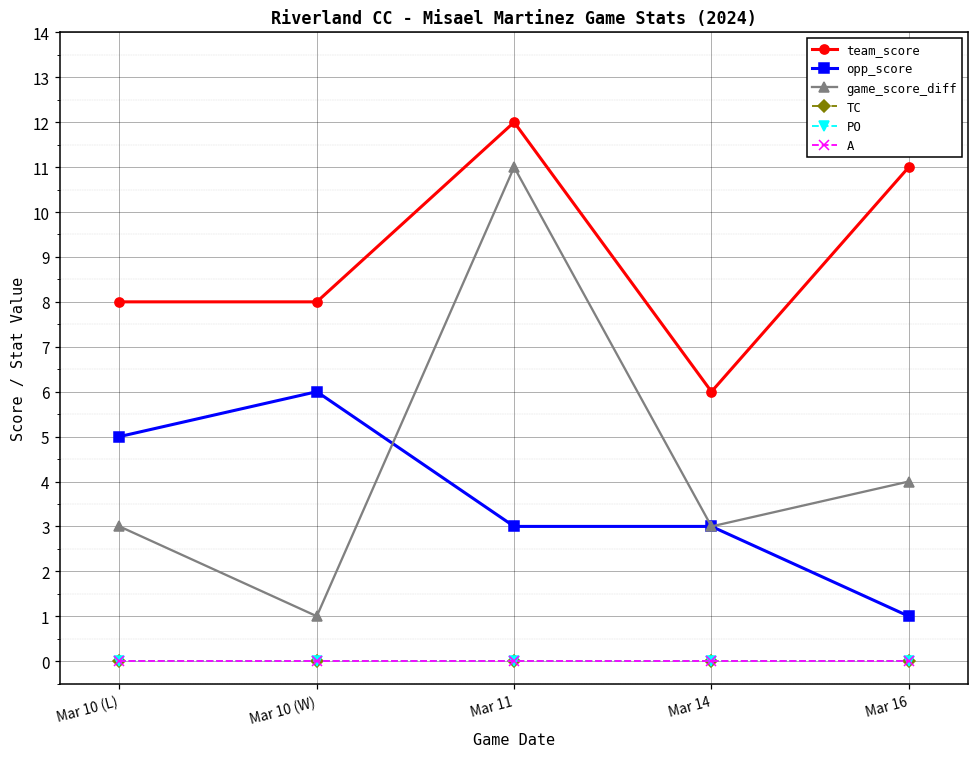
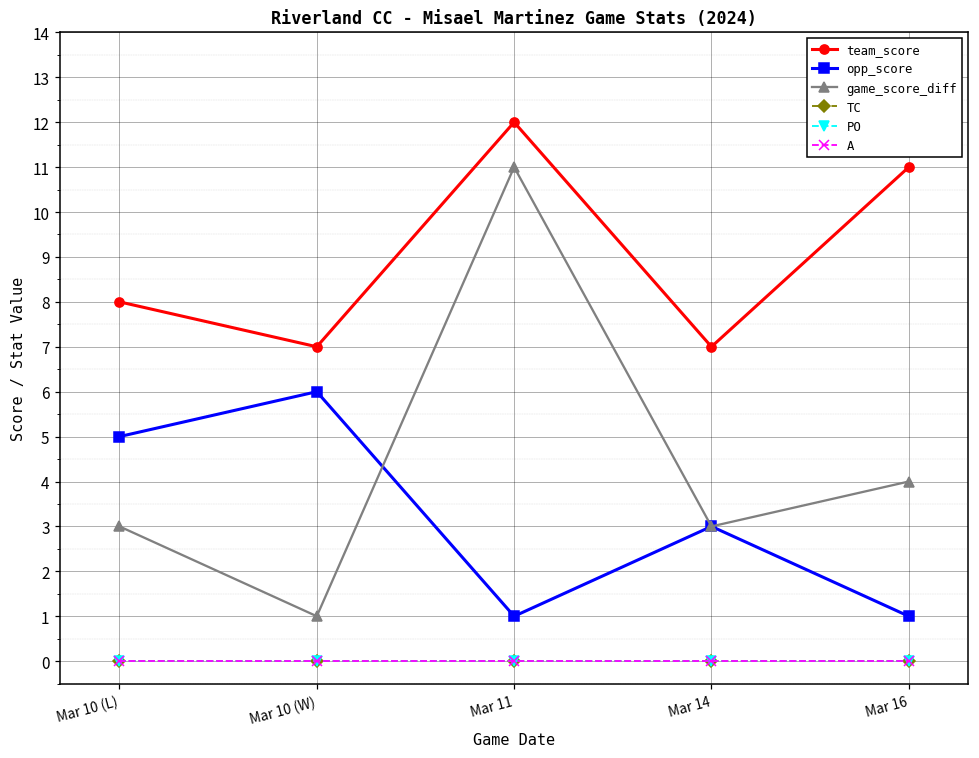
team_score, Mar 10 (W): 8 -> 7
opp_score, Mar 11: 3 -> 1
team_score, Mar 14: 6 -> 7
